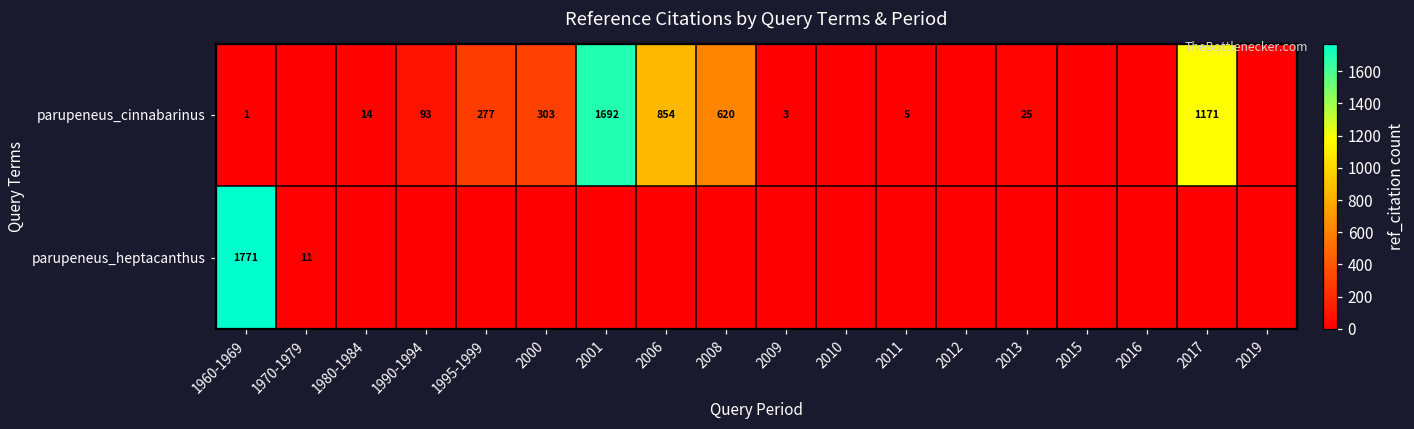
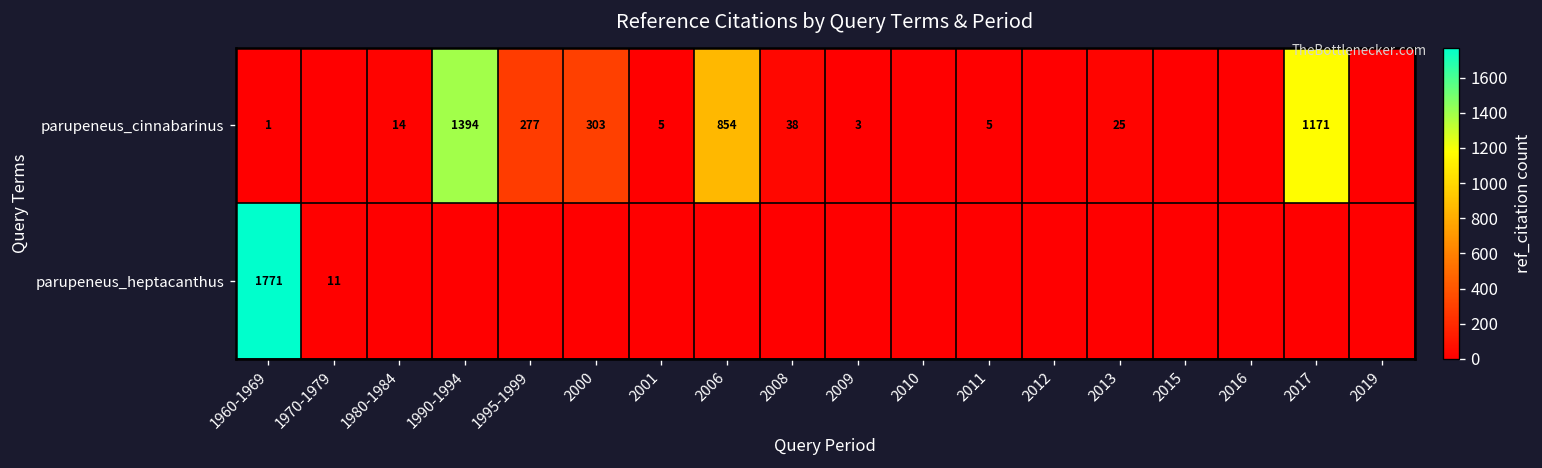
parupeneus_cinnabarinus, 1990-1994: 93 -> 1394
parupeneus_cinnabarinus, 2001: 1692 -> 5
parupeneus_cinnabarinus, 2008: 620 -> 38
